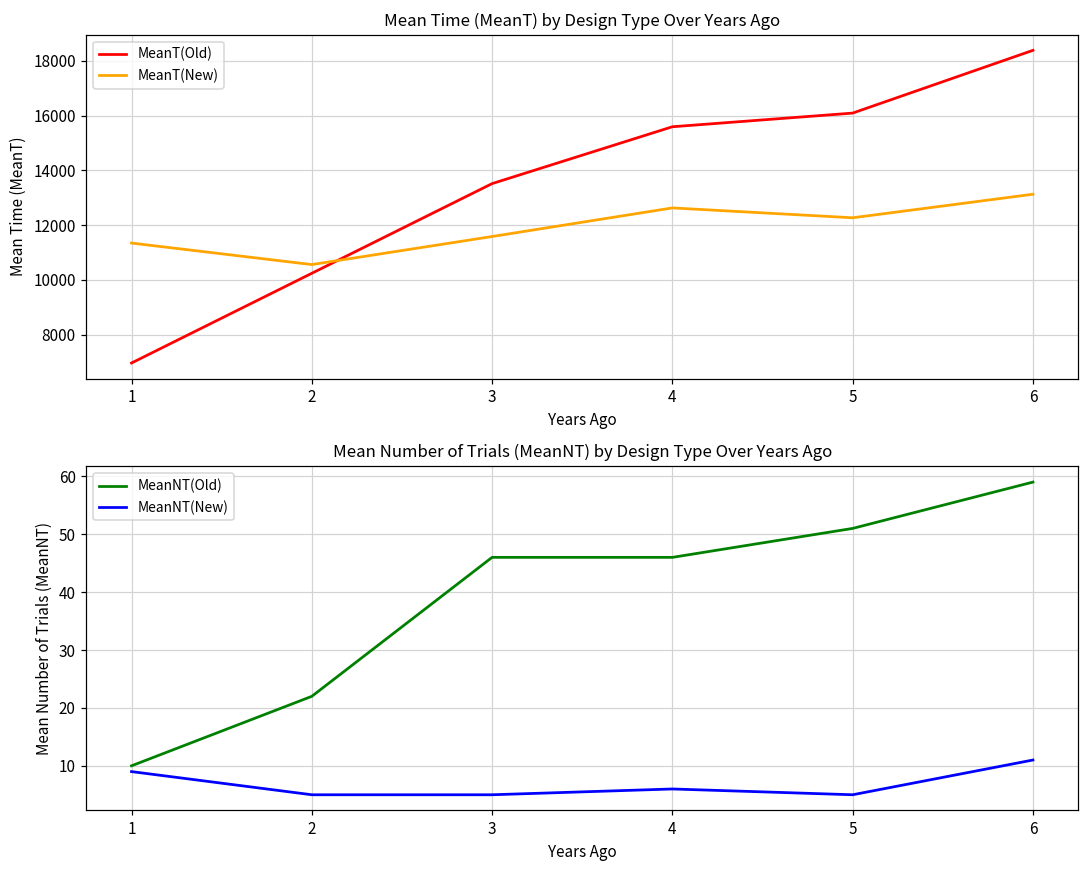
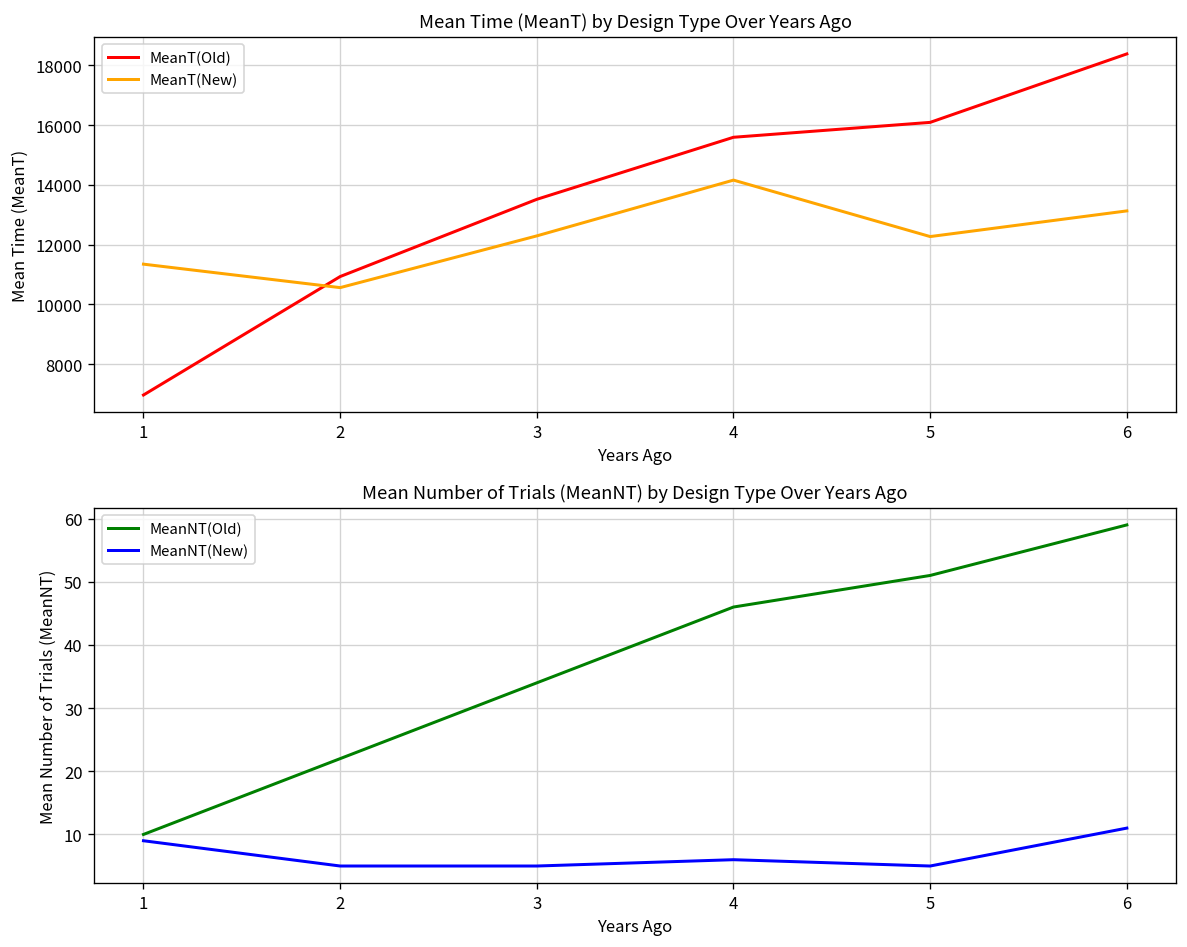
Mean Time (MeanT) by Design Type Over Years Ago, MeanT(Old), 2: 10200 -> 10900
Mean Time (MeanT) by Design Type Over Years Ago, MeanT(New), 3: 11600 -> 12300
Mean Time (MeanT) by Design Type Over Years Ago, MeanT(New), 4: 12600 -> 14200
Mean Number of Trials (MeanNT) by Design Type Over Years Ago, MeanNT(Old), 3: 46 -> 34
